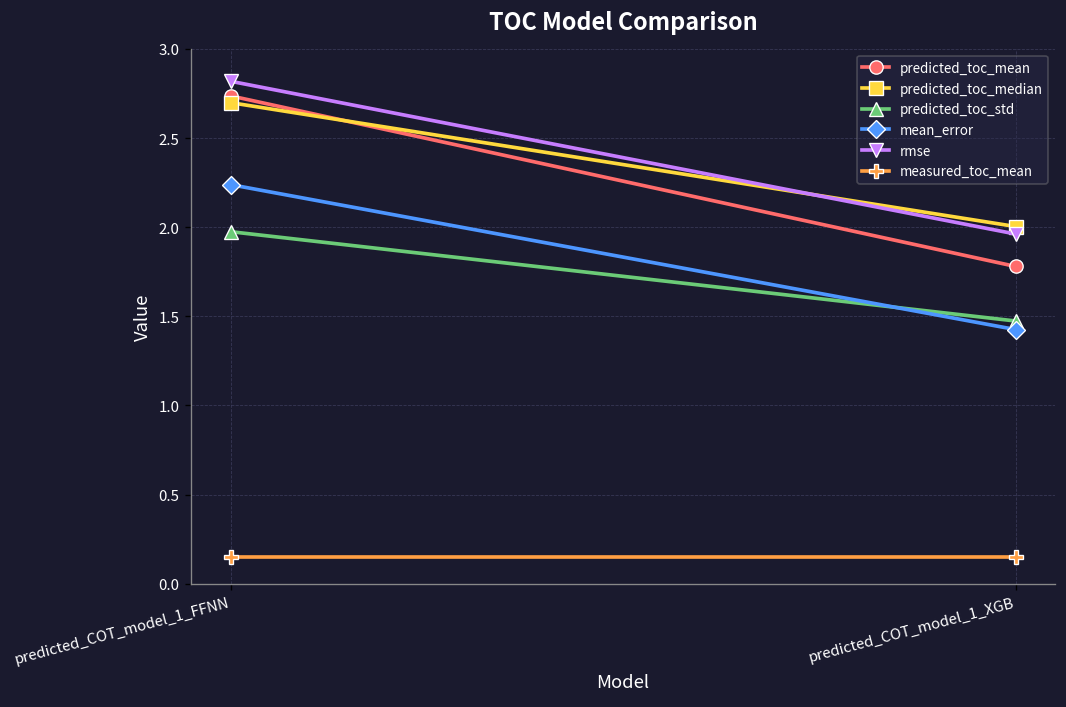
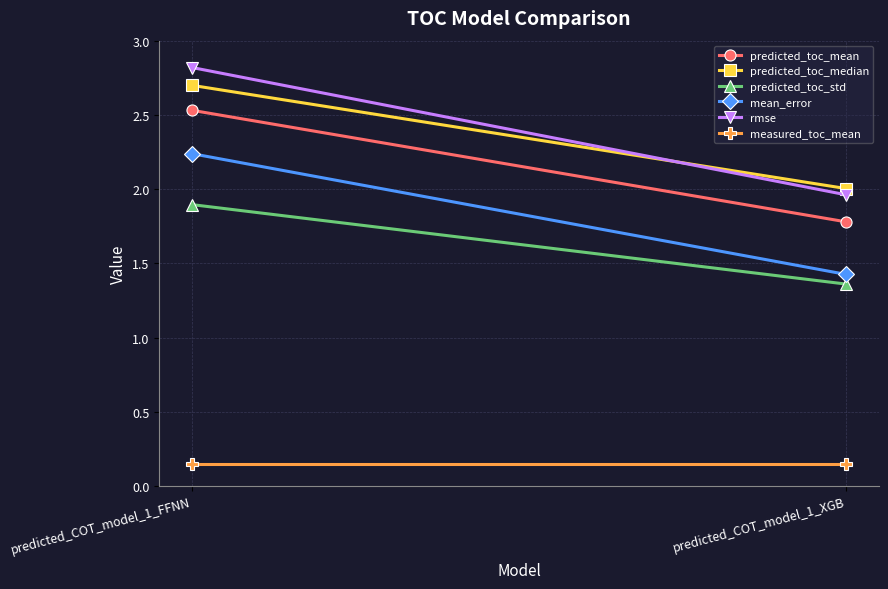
predicted_toc_mean, predicted_COT_model_1_FFNN: 2.74 -> 2.53
predicted_toc_std, predicted_COT_model_1_FFNN: 1.98 -> 1.90
predicted_toc_std, predicted_COT_model_1_XGB: 1.47 -> 1.36
